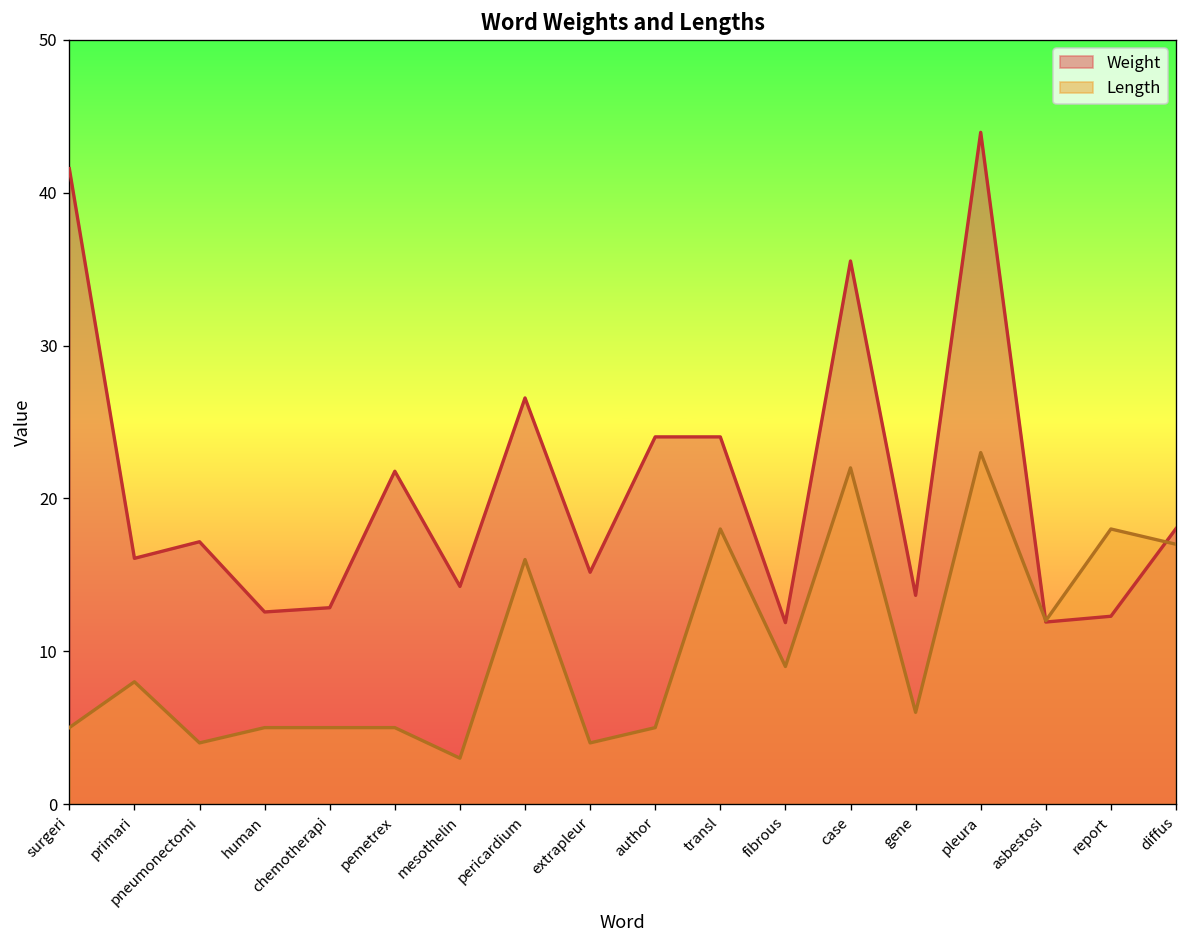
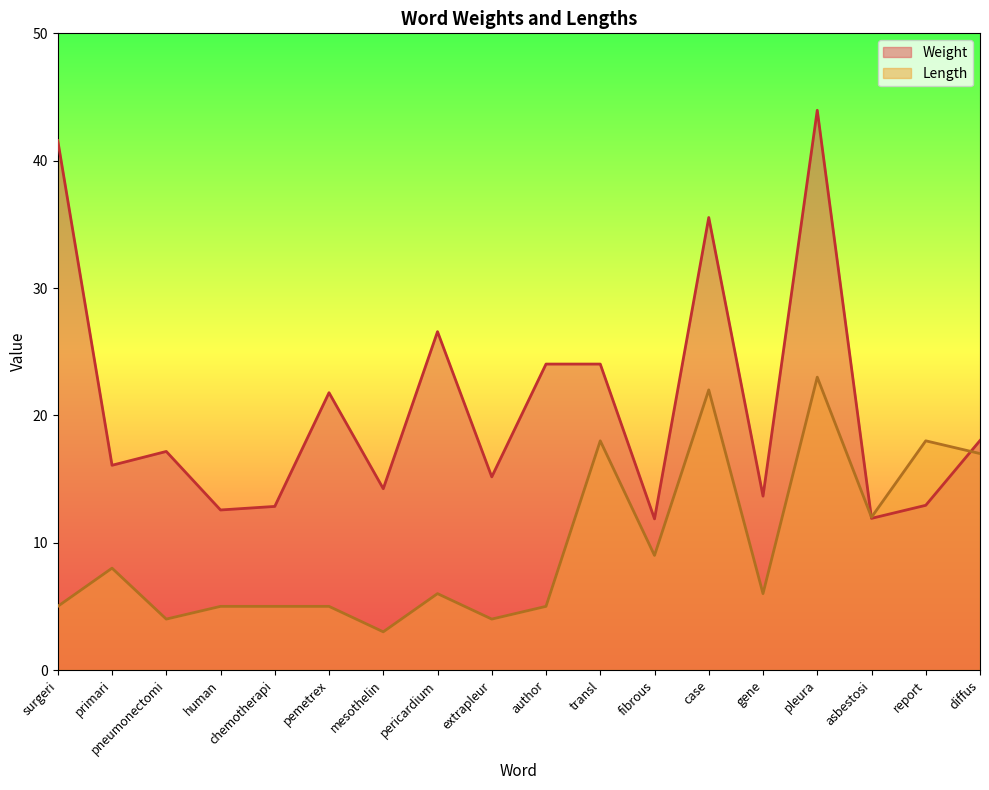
Length, pericardium: 16 -> 6
Weight, report: 12.3 -> 12.9
